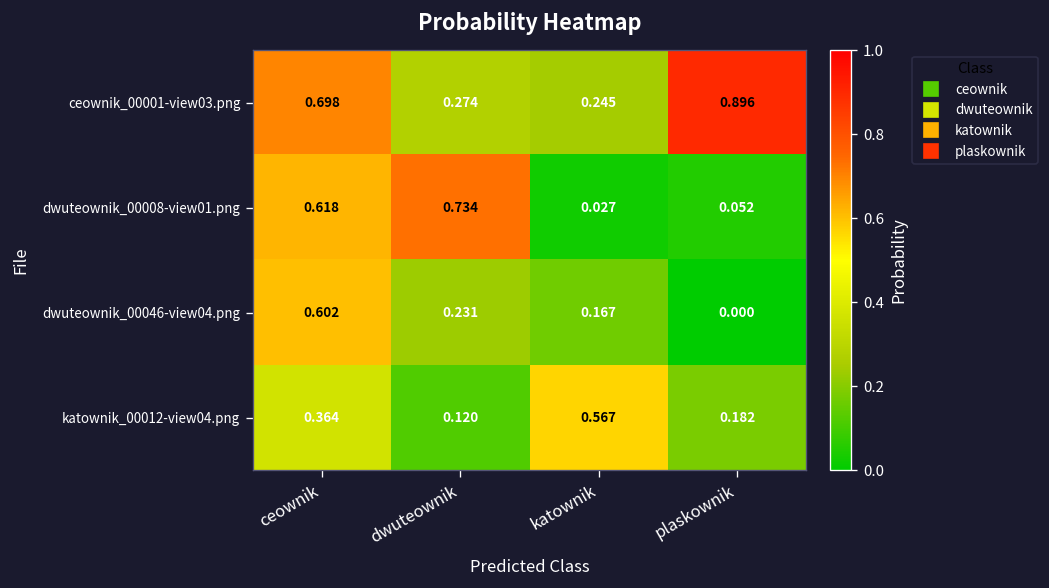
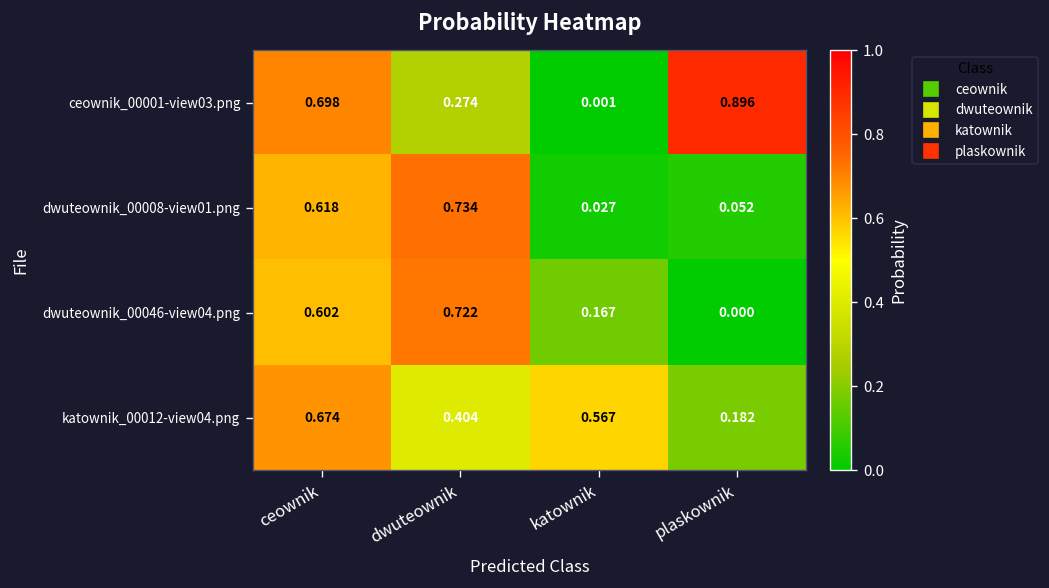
ceownik_00001-view03.png, katownik: 0.245 -> 0.001
dwuteownik_00046-view04.png, dwuteownik: 0.231 -> 0.722
katownik_00012-view04.png, ceownik: 0.364 -> 0.674
katownik_00012-view04.png, dwuteownik: 0.120 -> 0.404
